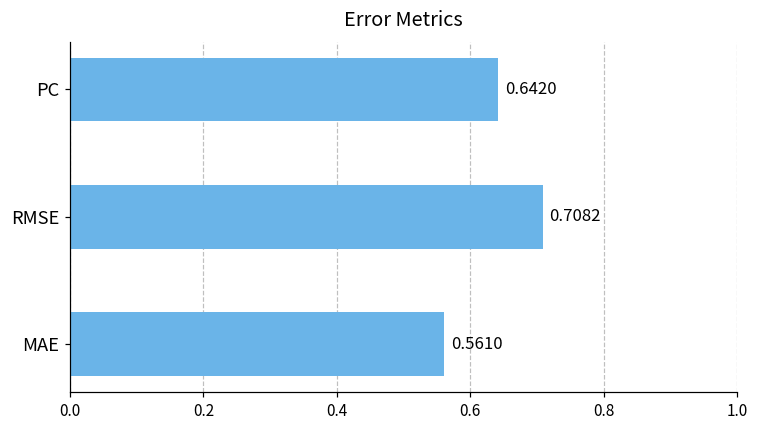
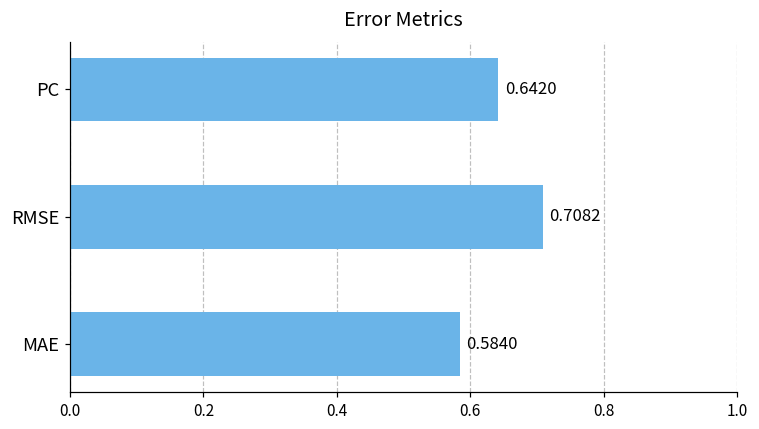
MAE: 0.5610 -> 0.5840
